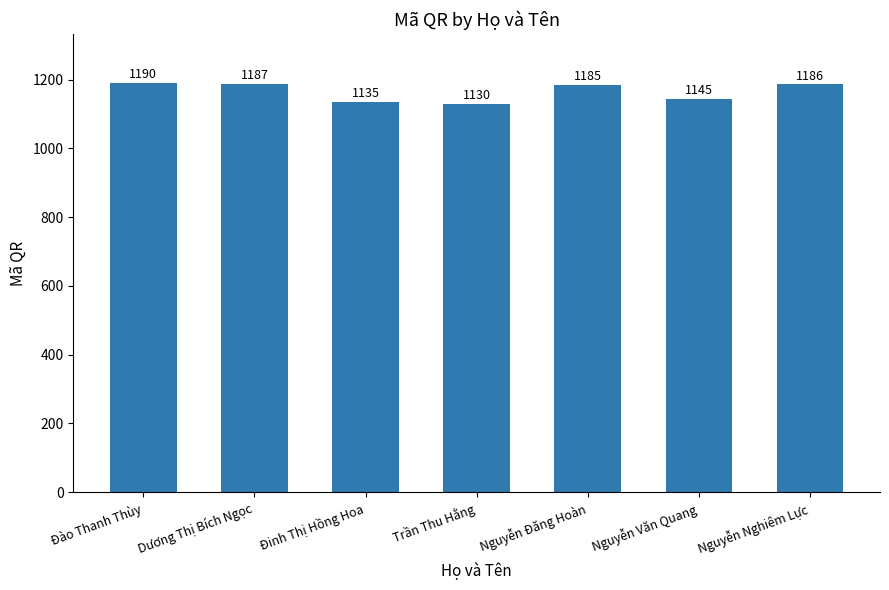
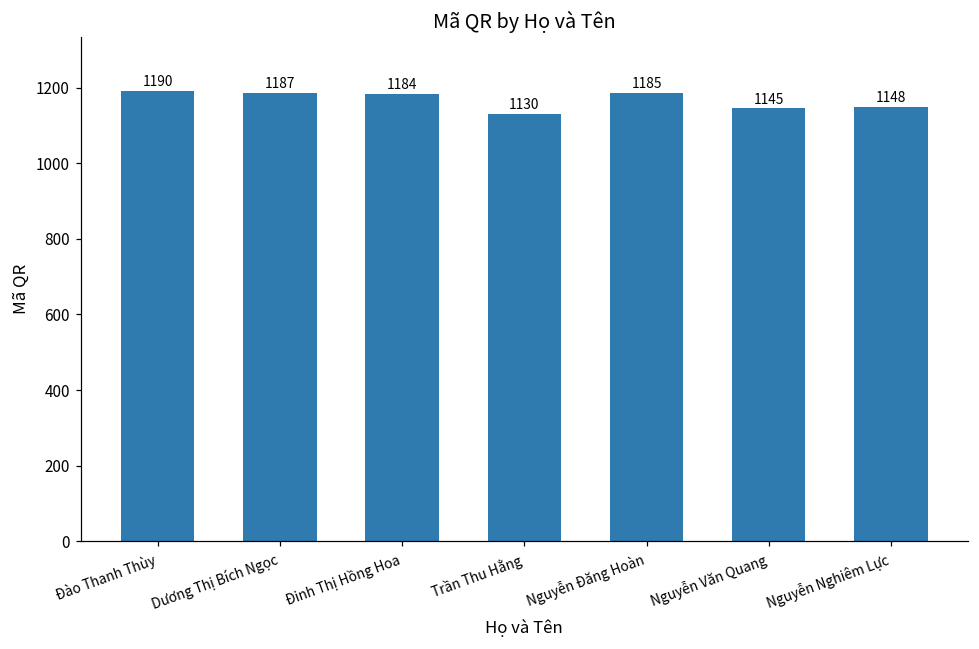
Đinh Thị Hồng Hoa: 1135 -> 1184
Nguyễn Nghiêm Lực: 1186 -> 1148
